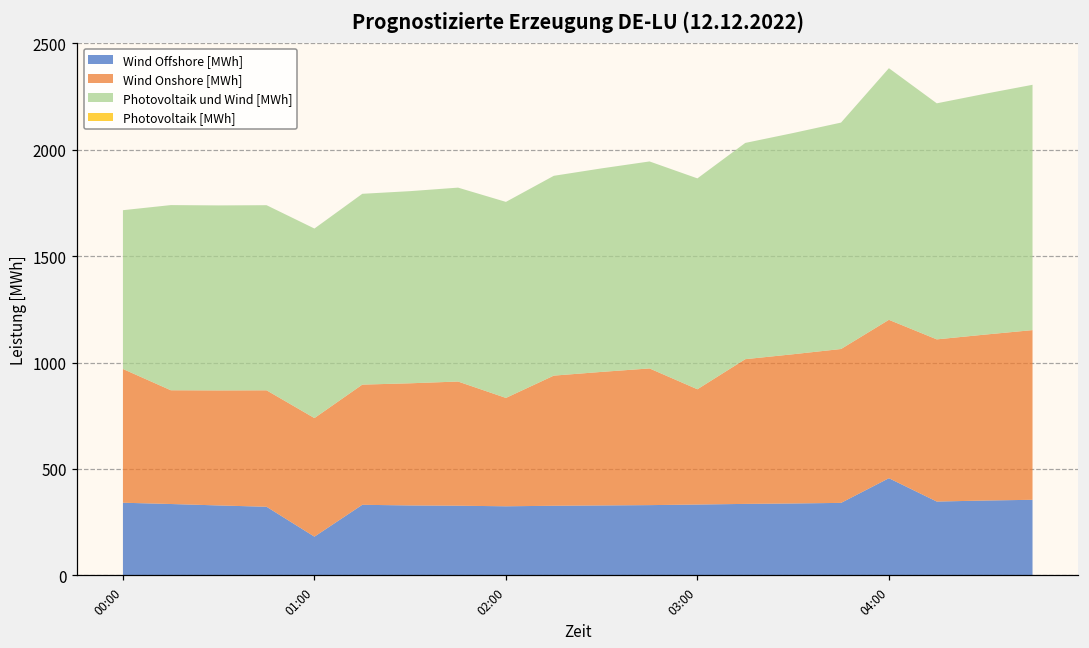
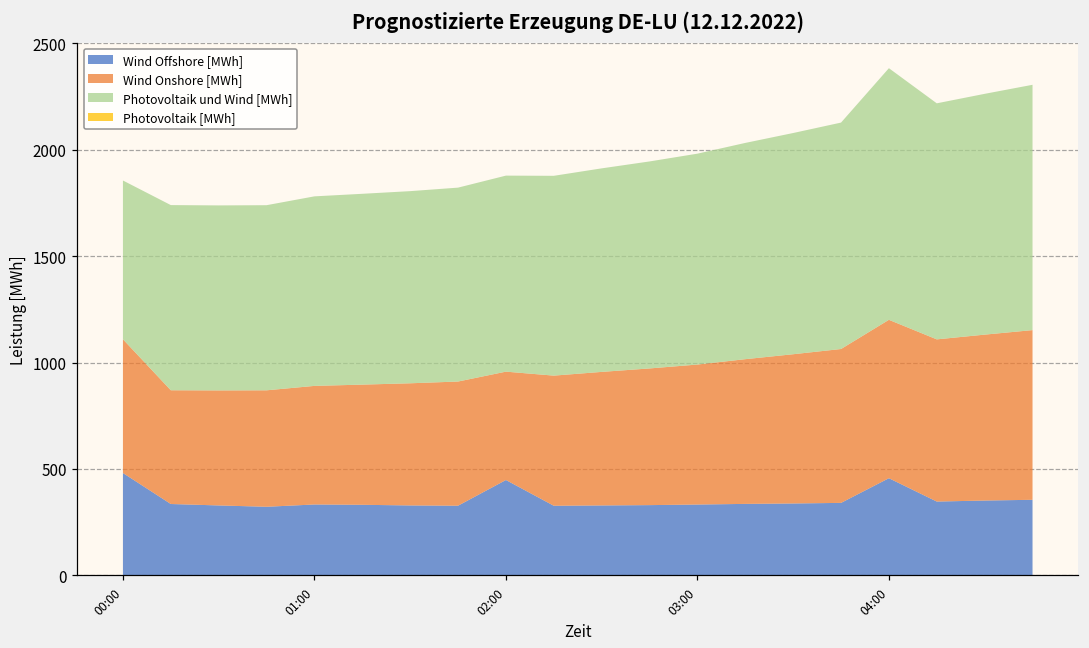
Wind Offshore [MWh], 00:00: 340 -> 480
Wind Offshore [MWh], 01:00: 180 -> 330
Wind Offshore [MWh], 02:00: 320 -> 450
Wind Onshore [MWh], 03:00: 540 -> 660
